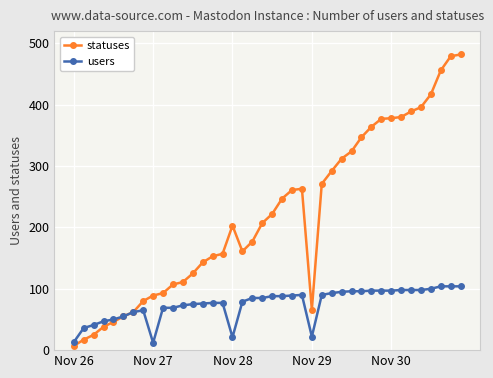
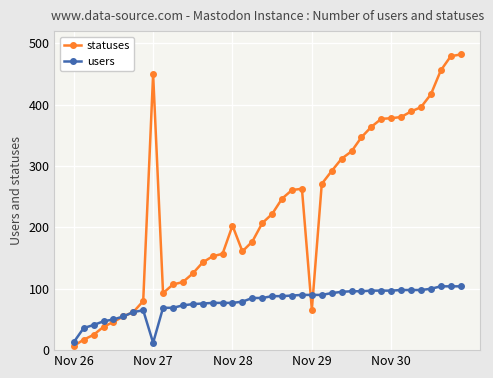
statuses, Nov 27: 90 -> 450
users, Nov 28: 20 -> 80
users, Nov 29: 20 -> 90
